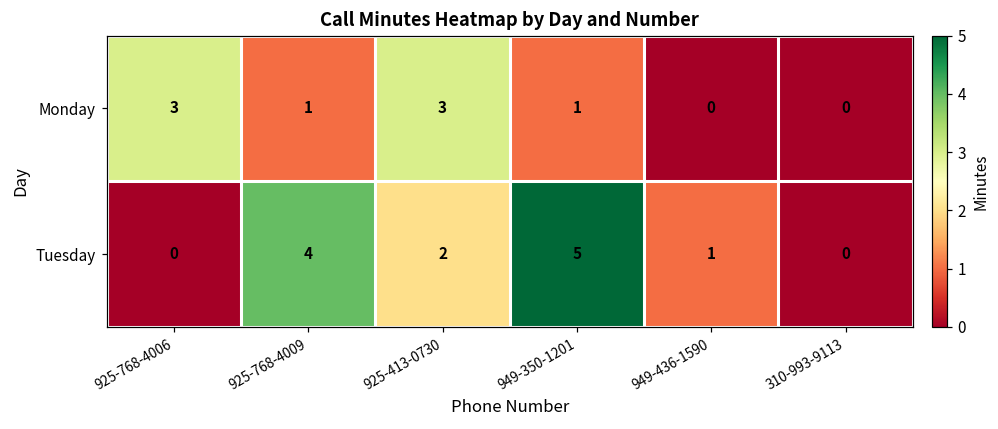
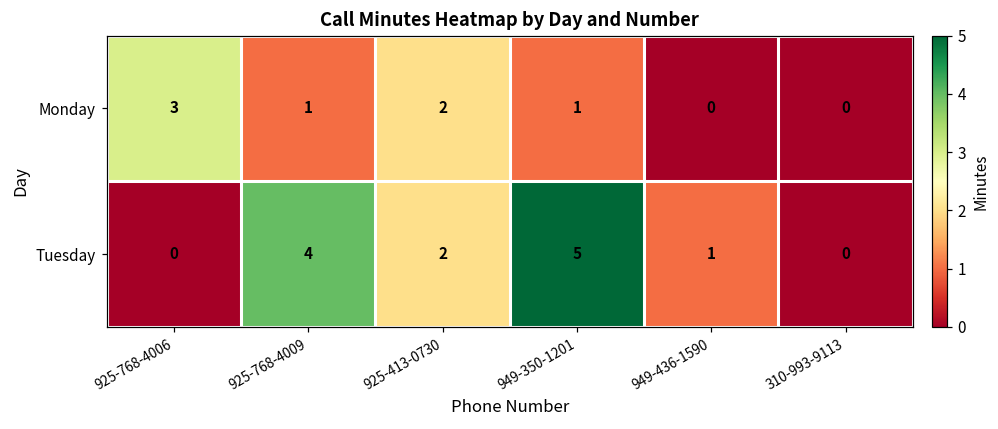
Monday, 925-413-0730: 3 -> 2
